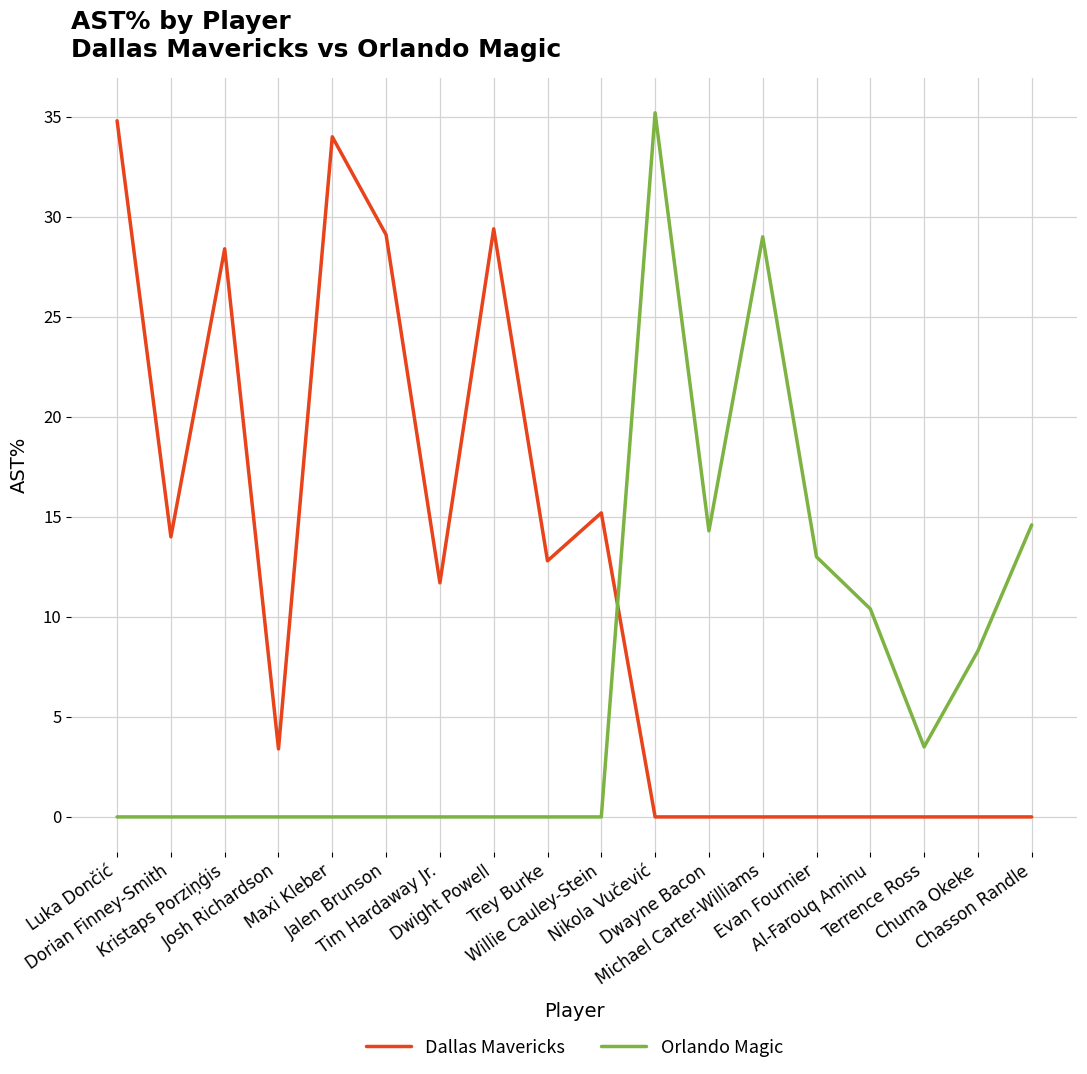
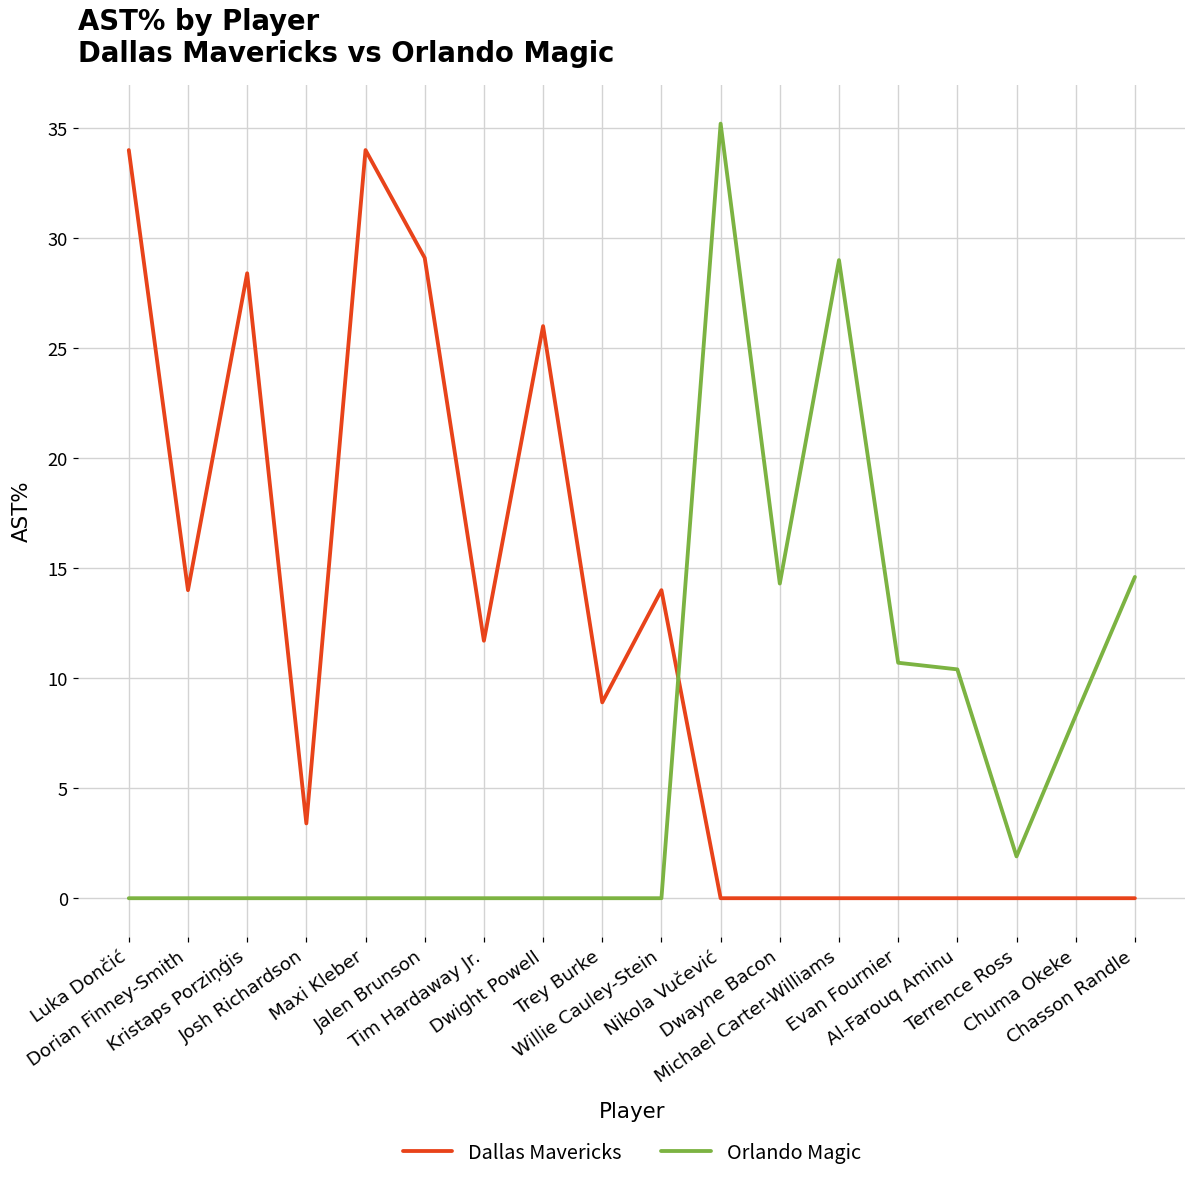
Dallas Mavericks, Luka Dončić: 34.8 -> 34.0
Dallas Mavericks, Dwight Powell: 29.4 -> 26.0
Dallas Mavericks, Trey Burke: 12.8 -> 8.9
Dallas Mavericks, Willie Cauley-Stein: 15.2 -> 14.0
Orlando Magic, Evan Fournier: 13.0 -> 10.7
Orlando Magic, Terrence Ross: 3.5 -> 1.9
